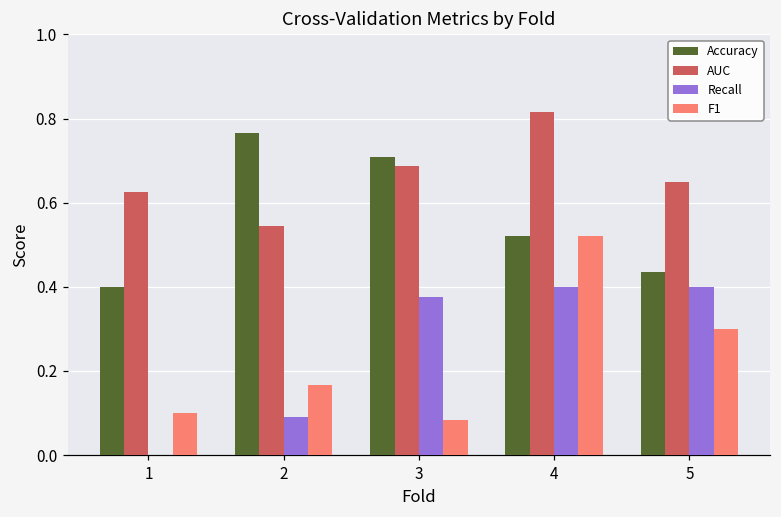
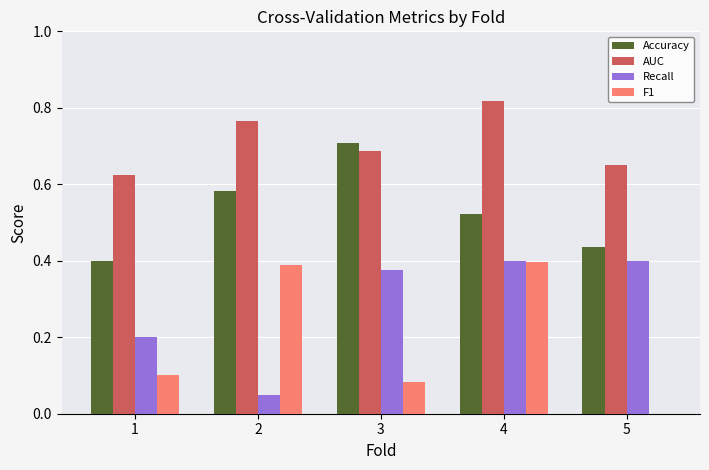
Recall, 1: 0.0 -> 0.2
Accuracy, 2: 0.77 -> 0.58
AUC, 2: 0.55 -> 0.77
Recall, 2: 0.09 -> 0.05
F1, 2: 0.17 -> 0.39
F1, 4: 0.52 -> 0.40
F1, 5: 0.3 -> 0.0
